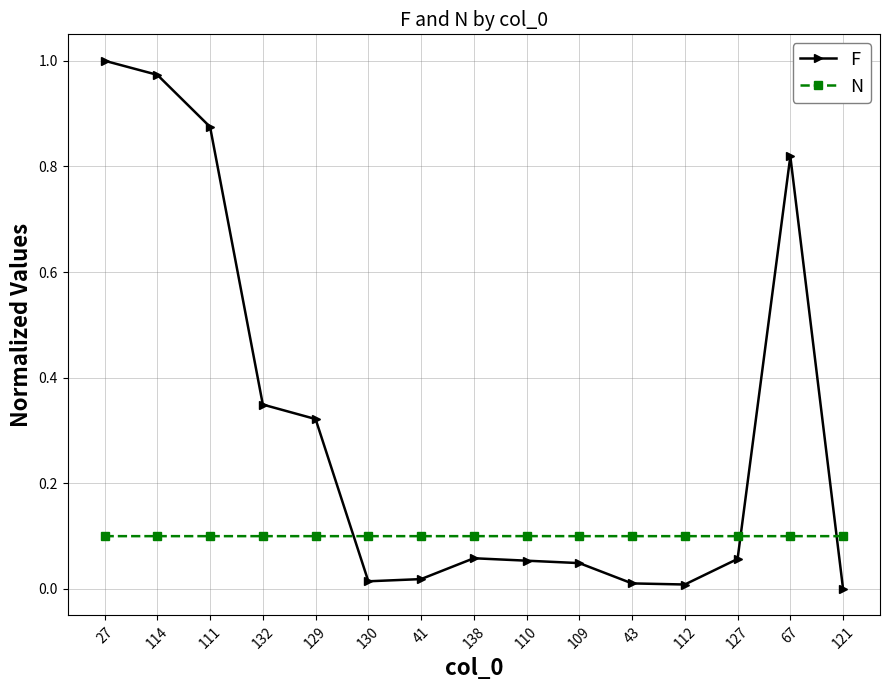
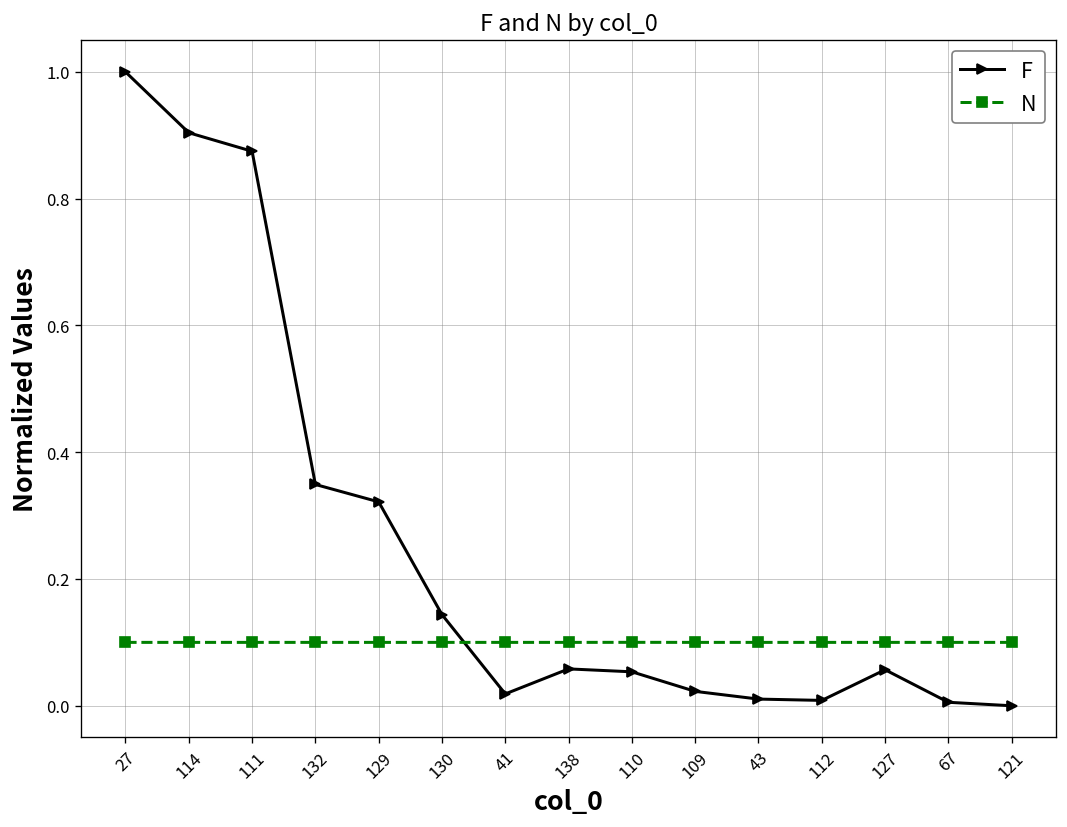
F, 114: 0.97 -> 0.90
F, 130: 0.01 -> 0.14
F, 109: 0.05 -> 0.02
F, 67: 0.82 -> 0.01
